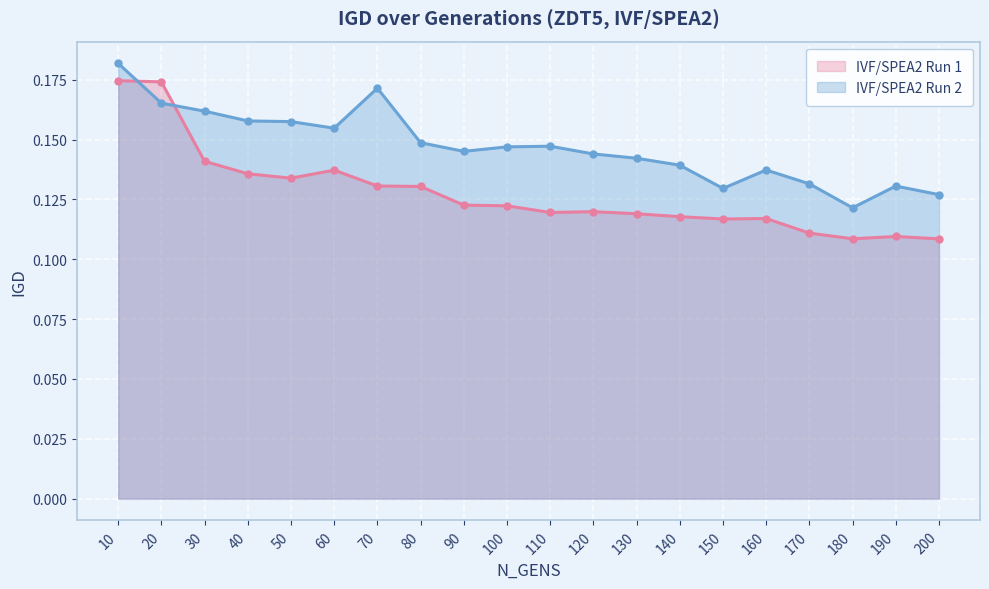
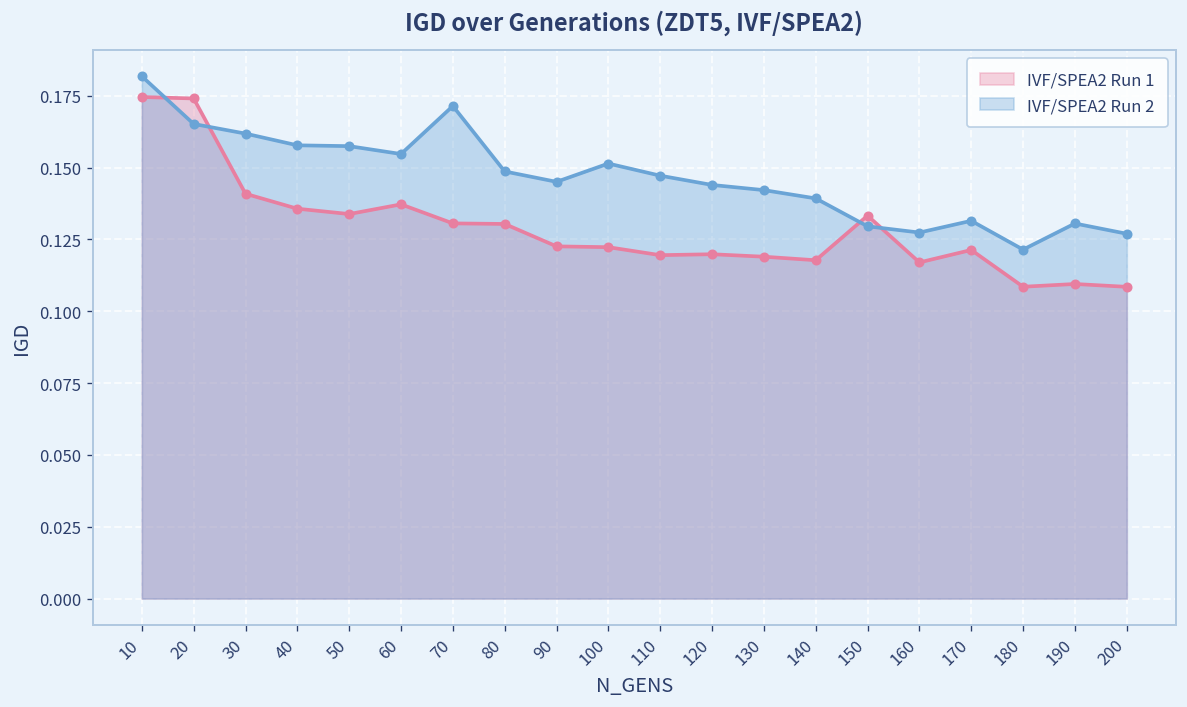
IVF/SPEA2 Run 2, 100: 0.147 -> 0.151
IVF/SPEA2 Run 1, 150: 0.117 -> 0.133
IVF/SPEA2 Run 2, 160: 0.137 -> 0.127
IVF/SPEA2 Run 1, 170: 0.111 -> 0.121
